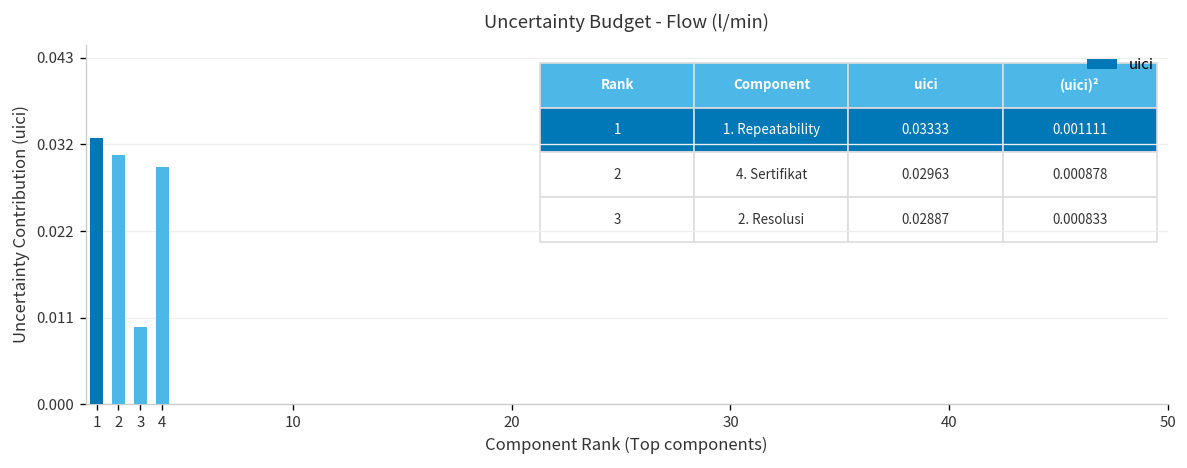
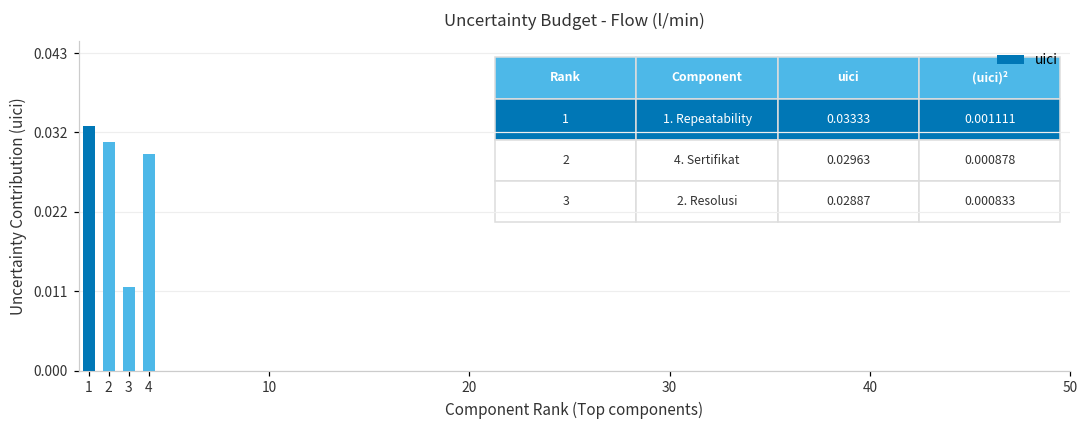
3: 0.010 -> 0.011
